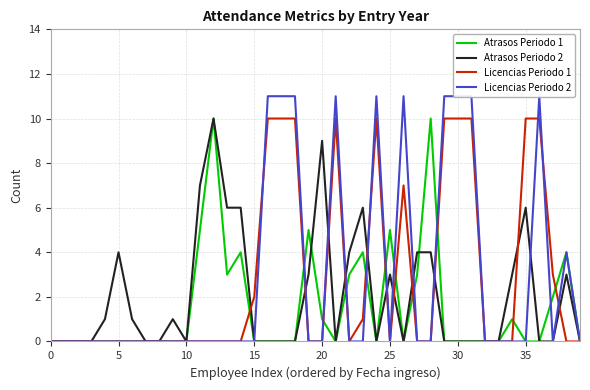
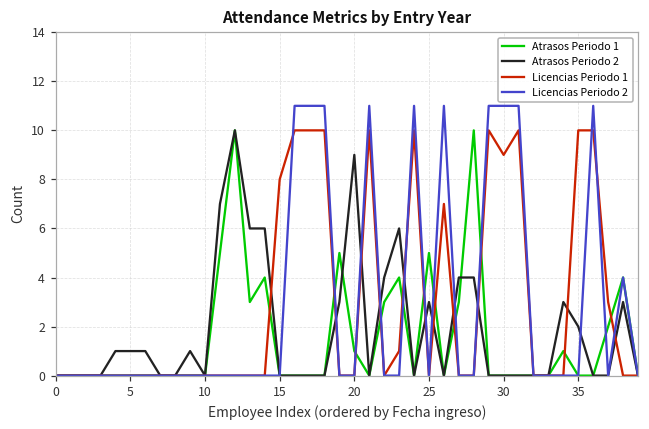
Atrasos Periodo 2, 5: 4 -> 1
Licencias Periodo 1, 15: 2 -> 8
Licencias Periodo 1, 30: 10 -> 9
Atrasos Periodo 2, 35: 6 -> 2
